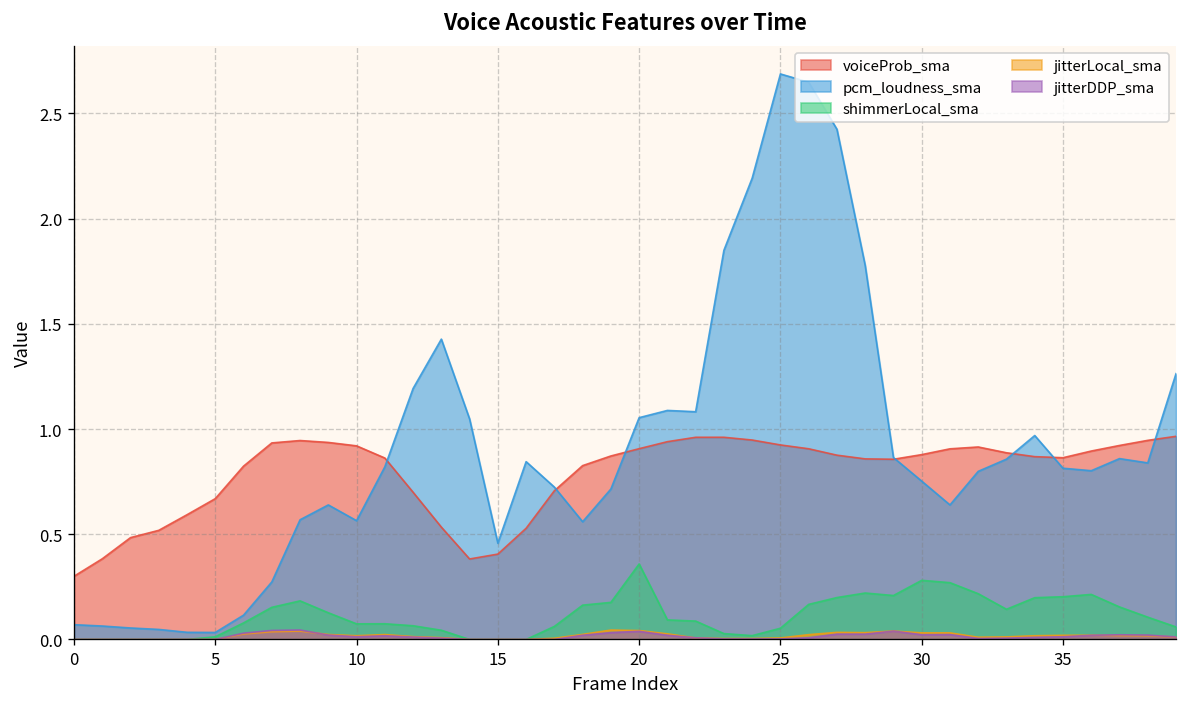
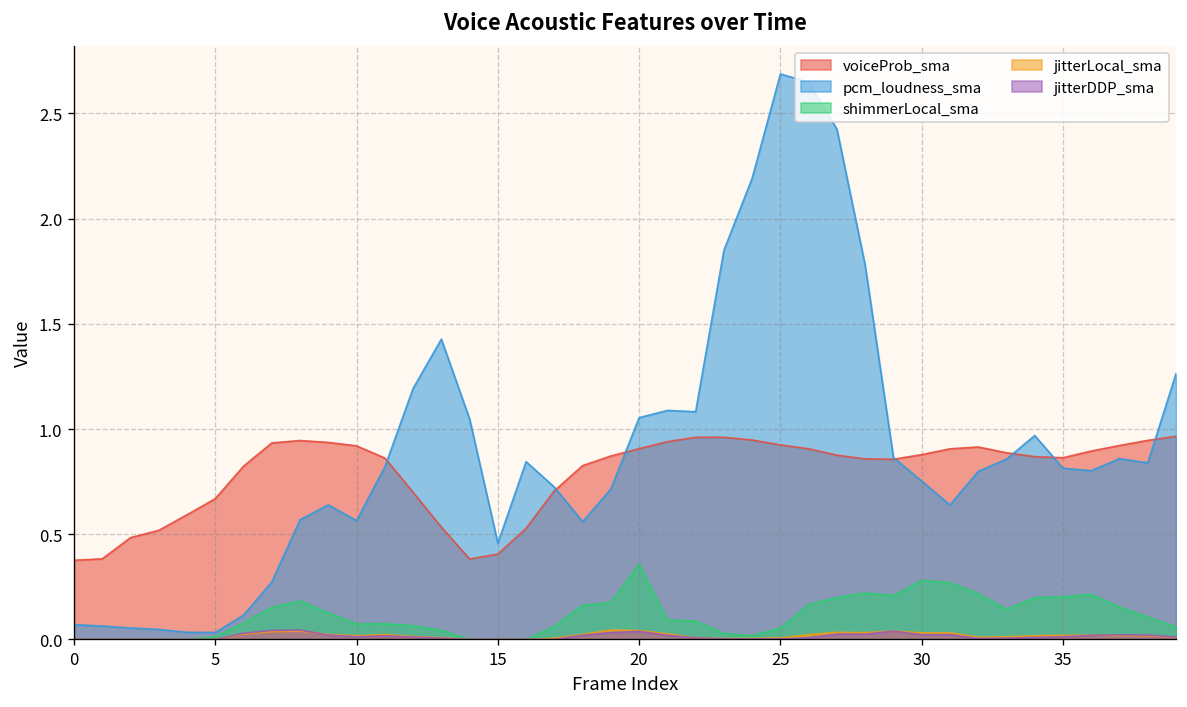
voiceProb_sma, 0: 0.30 -> 0.38
